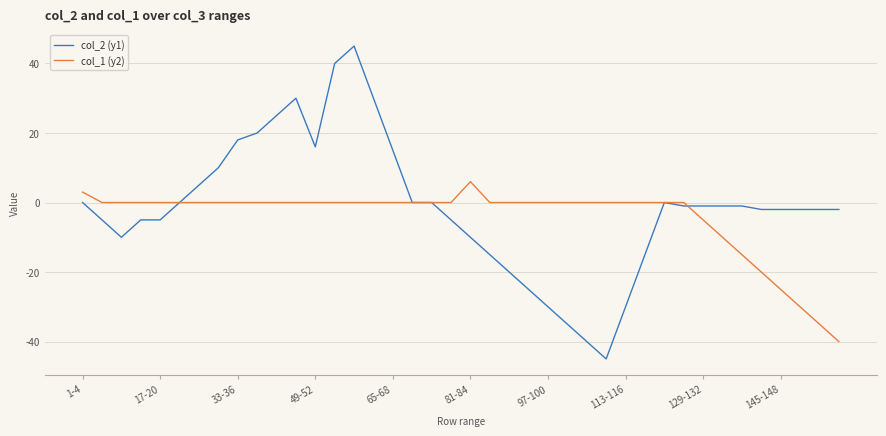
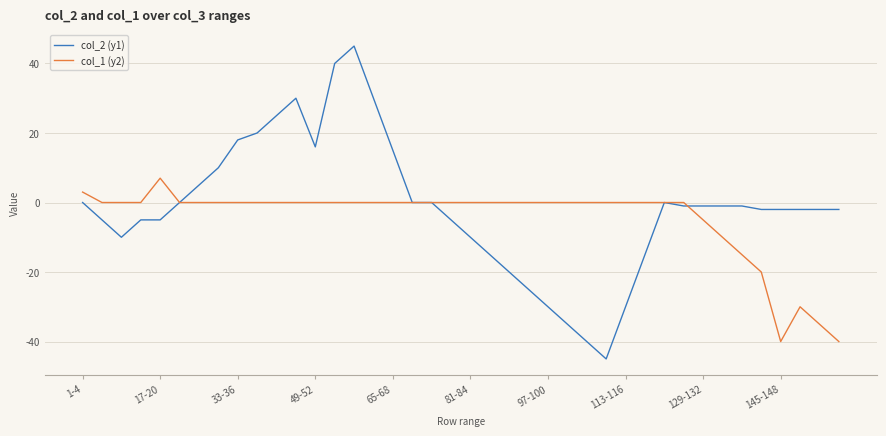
col_1 (y2), 17-20: 0 -> 7
col_1 (y2), 81-84: 6 -> 0
col_1 (y2), 145-148: -25 -> -40
